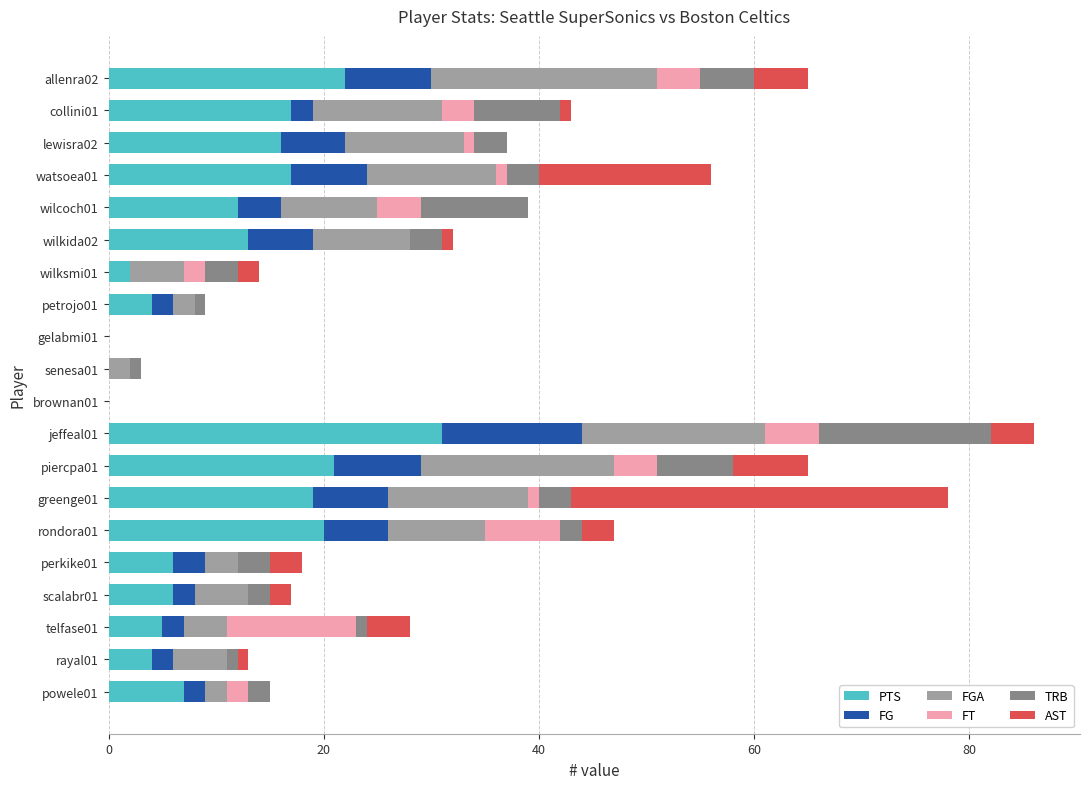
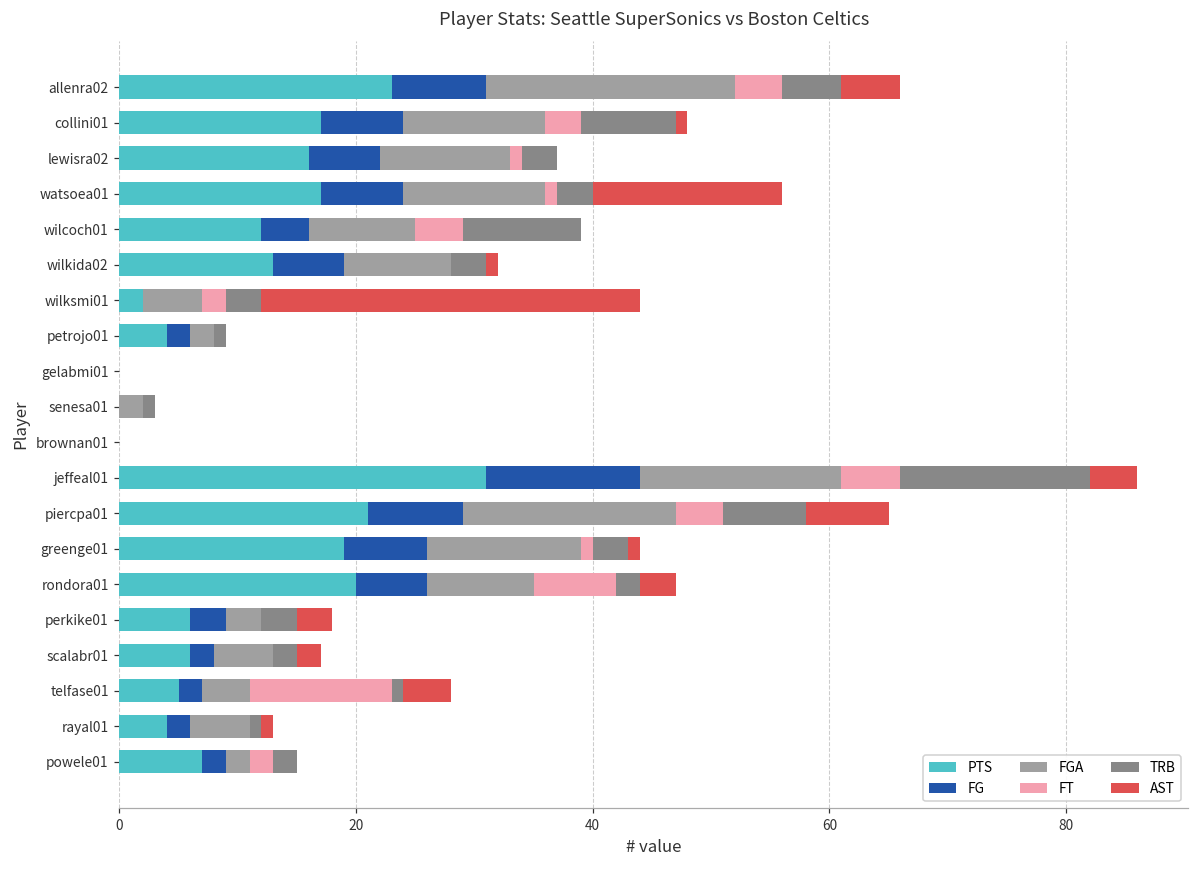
PTS, allenra02: 22 -> 23
FG, collini01: 2 -> 7
AST, wilksmi01: 2 -> 32
AST, greenge01: 35 -> 1
